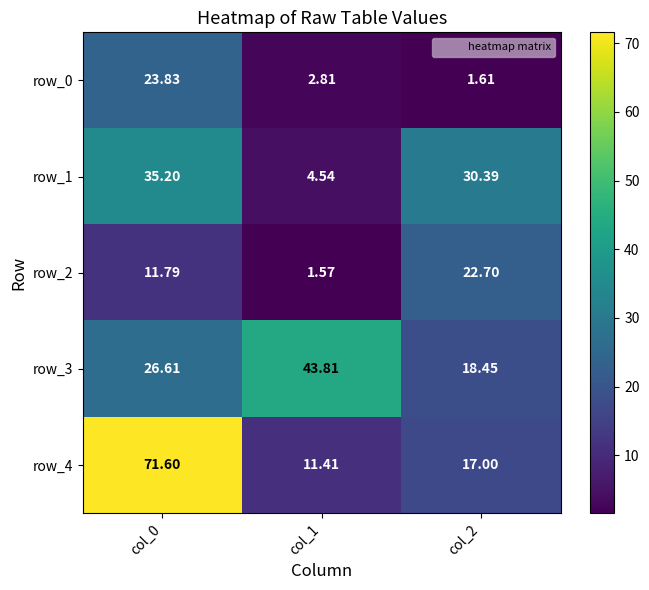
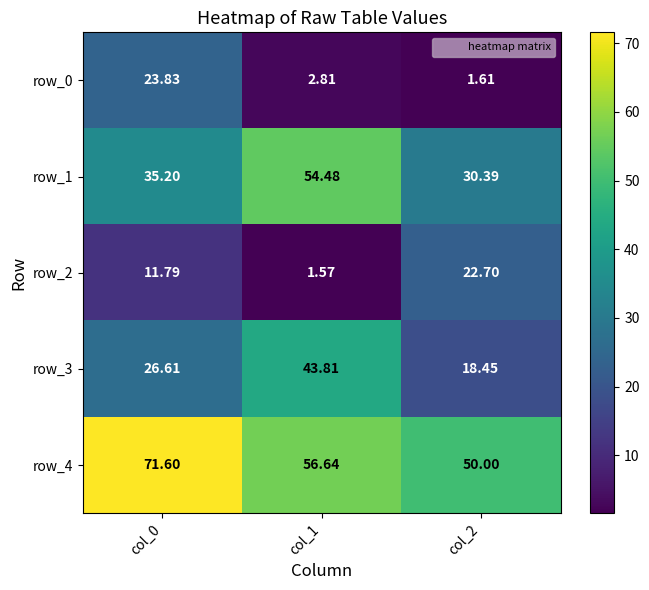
row_1, col_1: 4.54 -> 54.48
row_4, col_1: 11.41 -> 56.64
row_4, col_2: 17.00 -> 50.00
